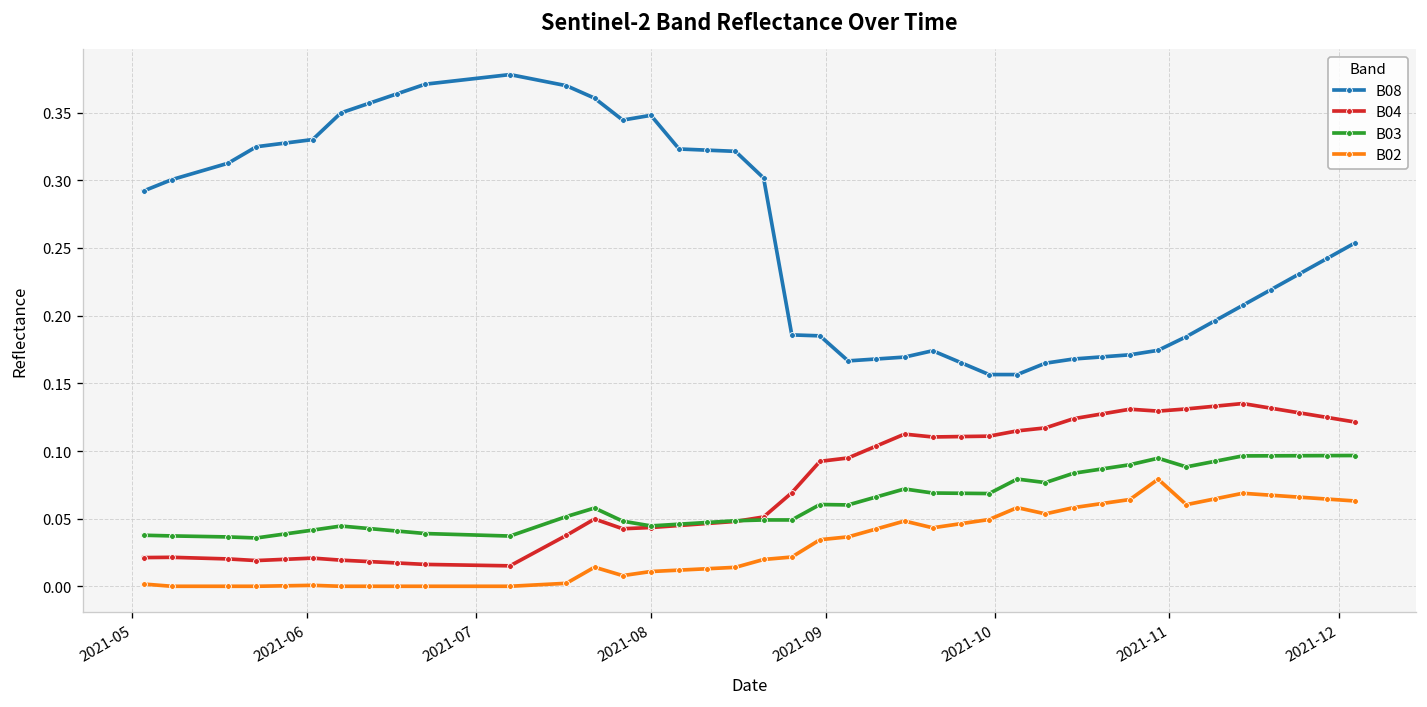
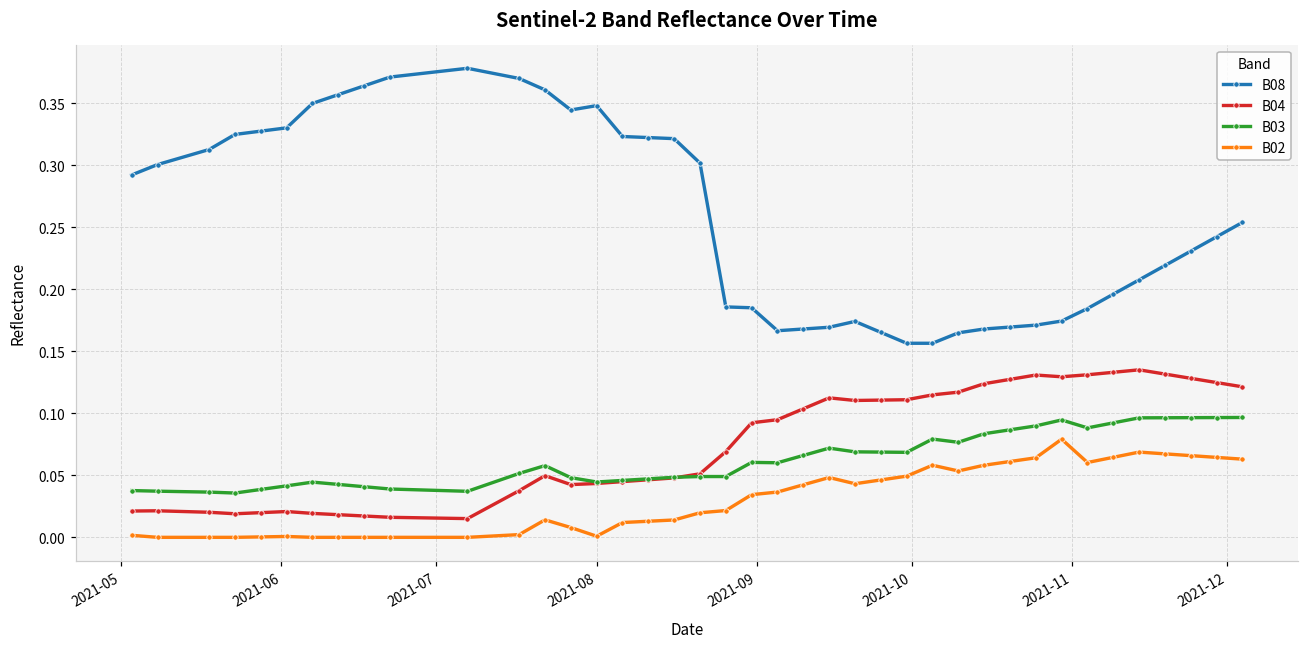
B02, 2021-08: 0.011 -> 0.001
